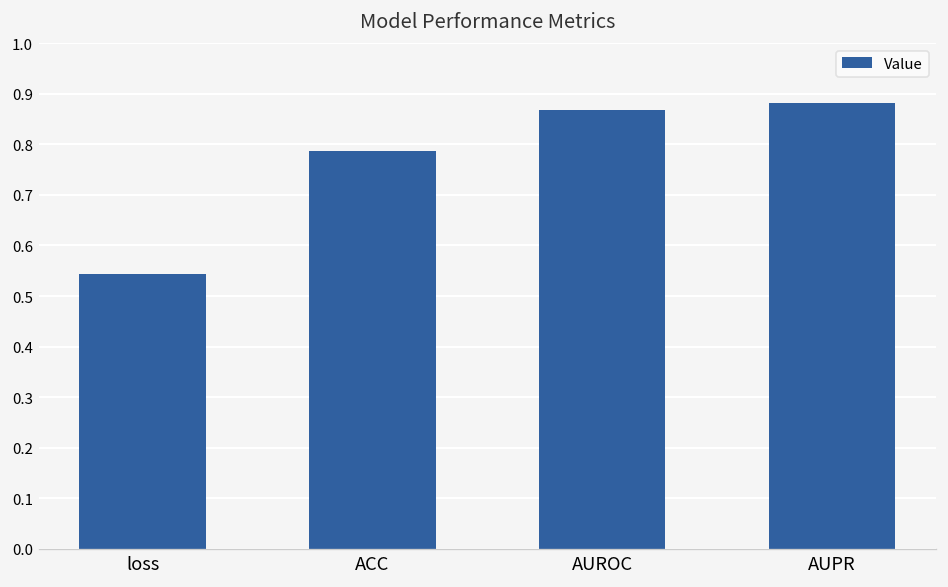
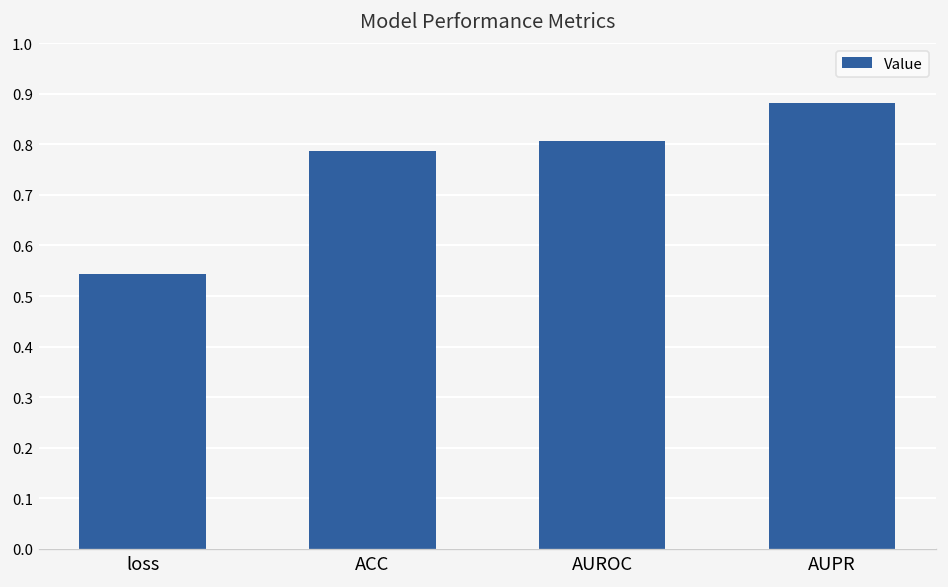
AUROC: 0.87 -> 0.81
